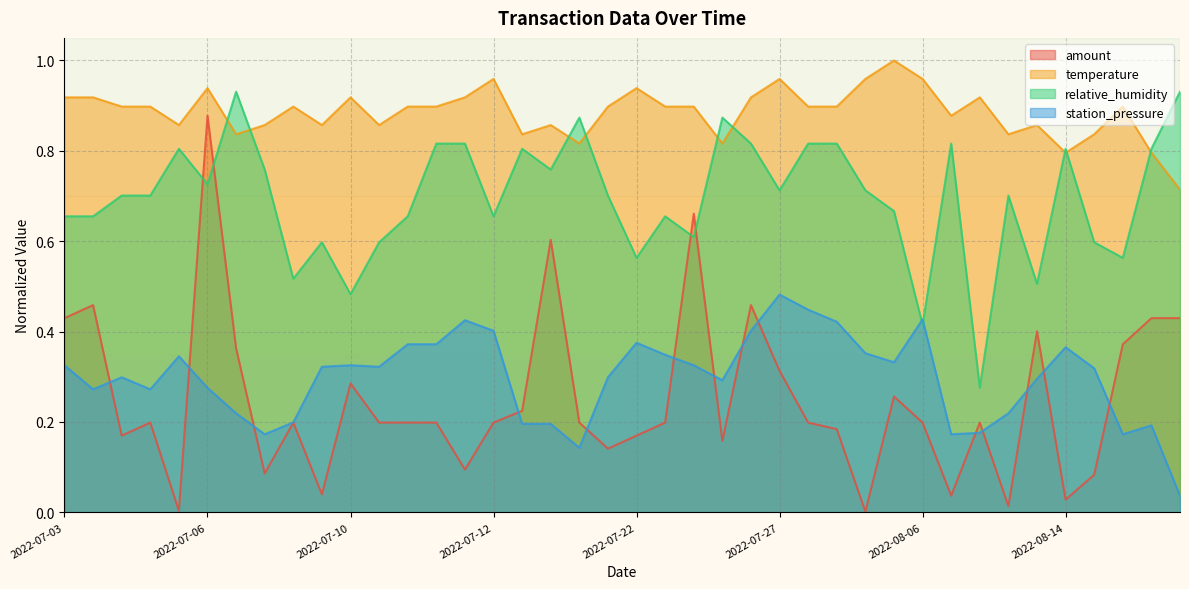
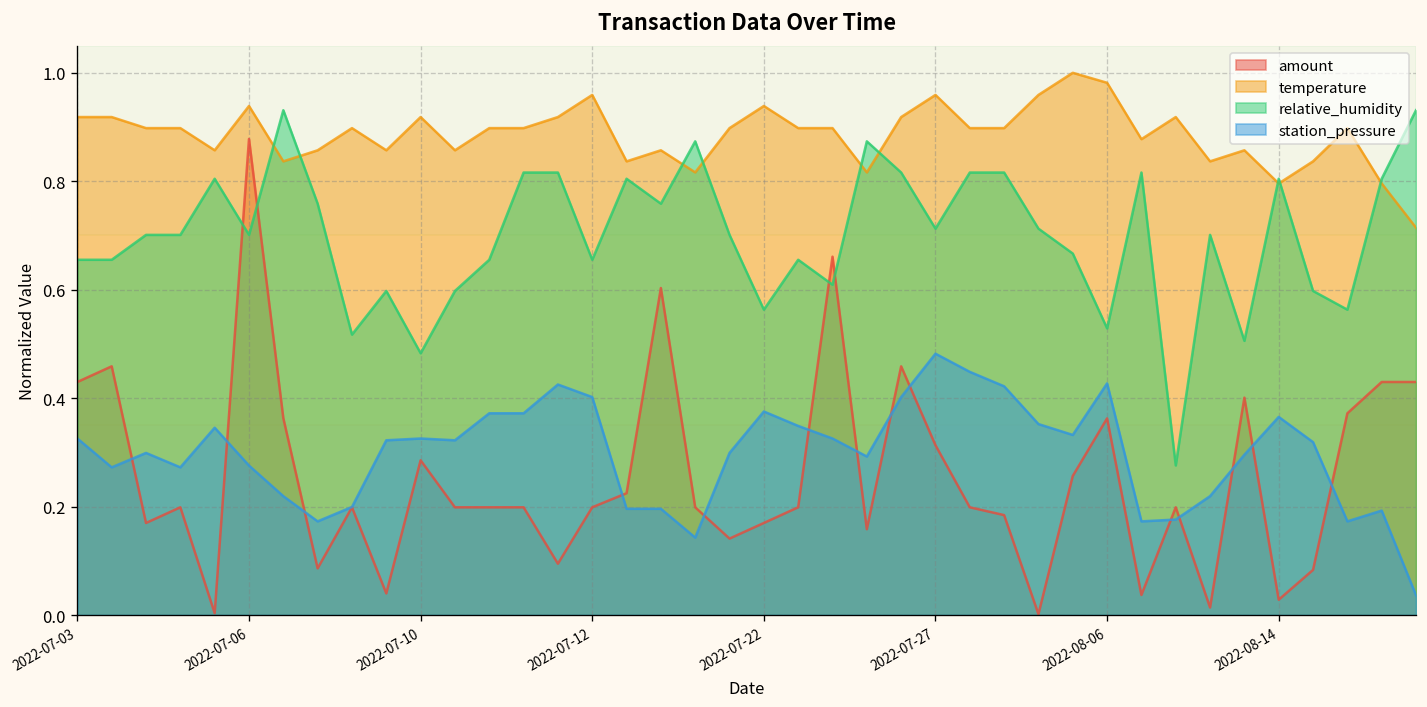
relative_humidity, 2022-07-06: 0.73 -> 0.70
amount, 2022-08-06: 0.20 -> 0.36
temperature, 2022-08-06: 0.96 -> 0.98
relative_humidity, 2022-08-06: 0.42 -> 0.53
